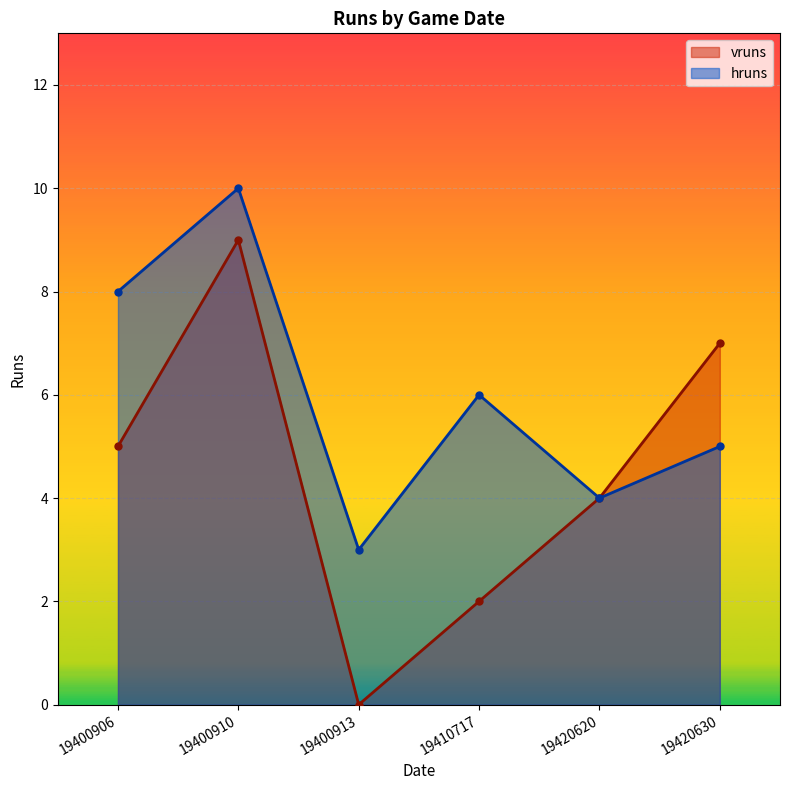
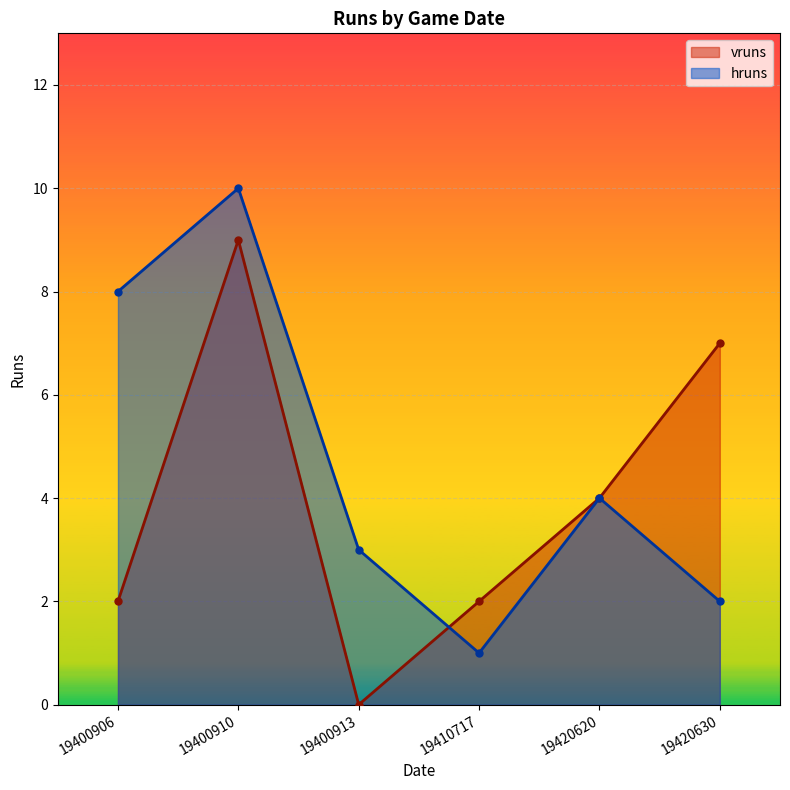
vruns, 19400906: 5 -> 2
hruns, 19410717: 6 -> 1
hruns, 19420630: 5 -> 2
